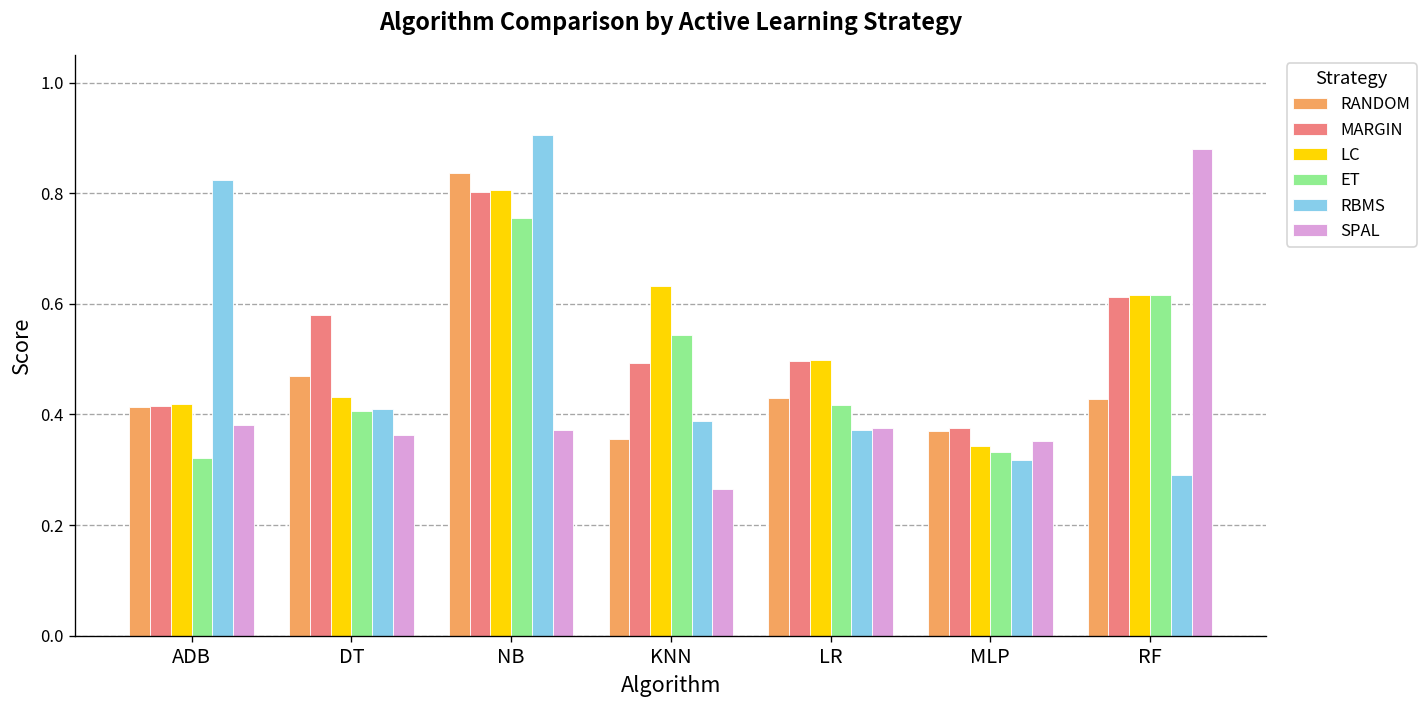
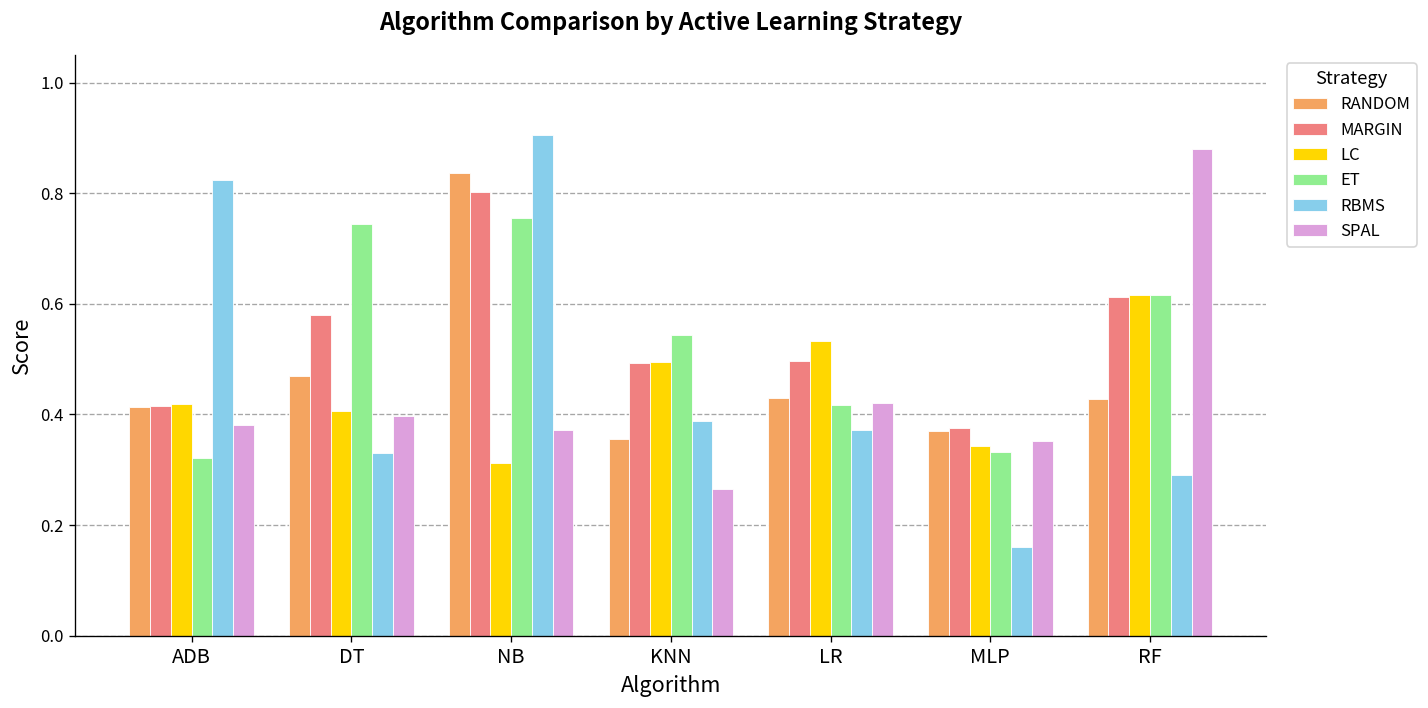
LC, DT: 0.43 -> 0.41
ET, DT: 0.41 -> 0.74
RBMS, DT: 0.41 -> 0.33
SPAL, DT: 0.36 -> 0.40
LC, NB: 0.81 -> 0.31
LC, KNN: 0.63 -> 0.49
LC, LR: 0.50 -> 0.53
SPAL, LR: 0.38 -> 0.42
RBMS, MLP: 0.32 -> 0.16
